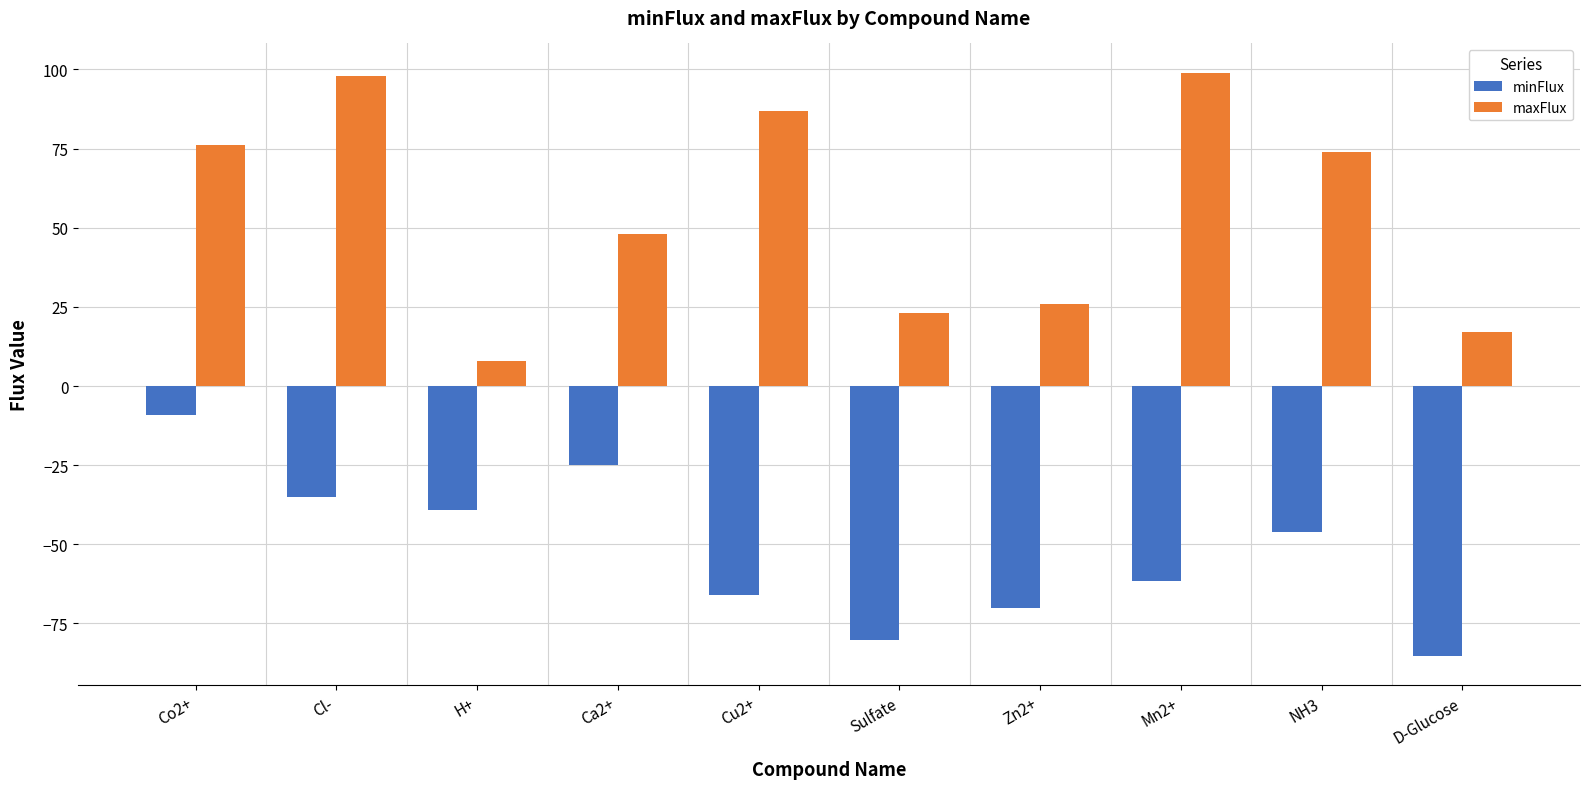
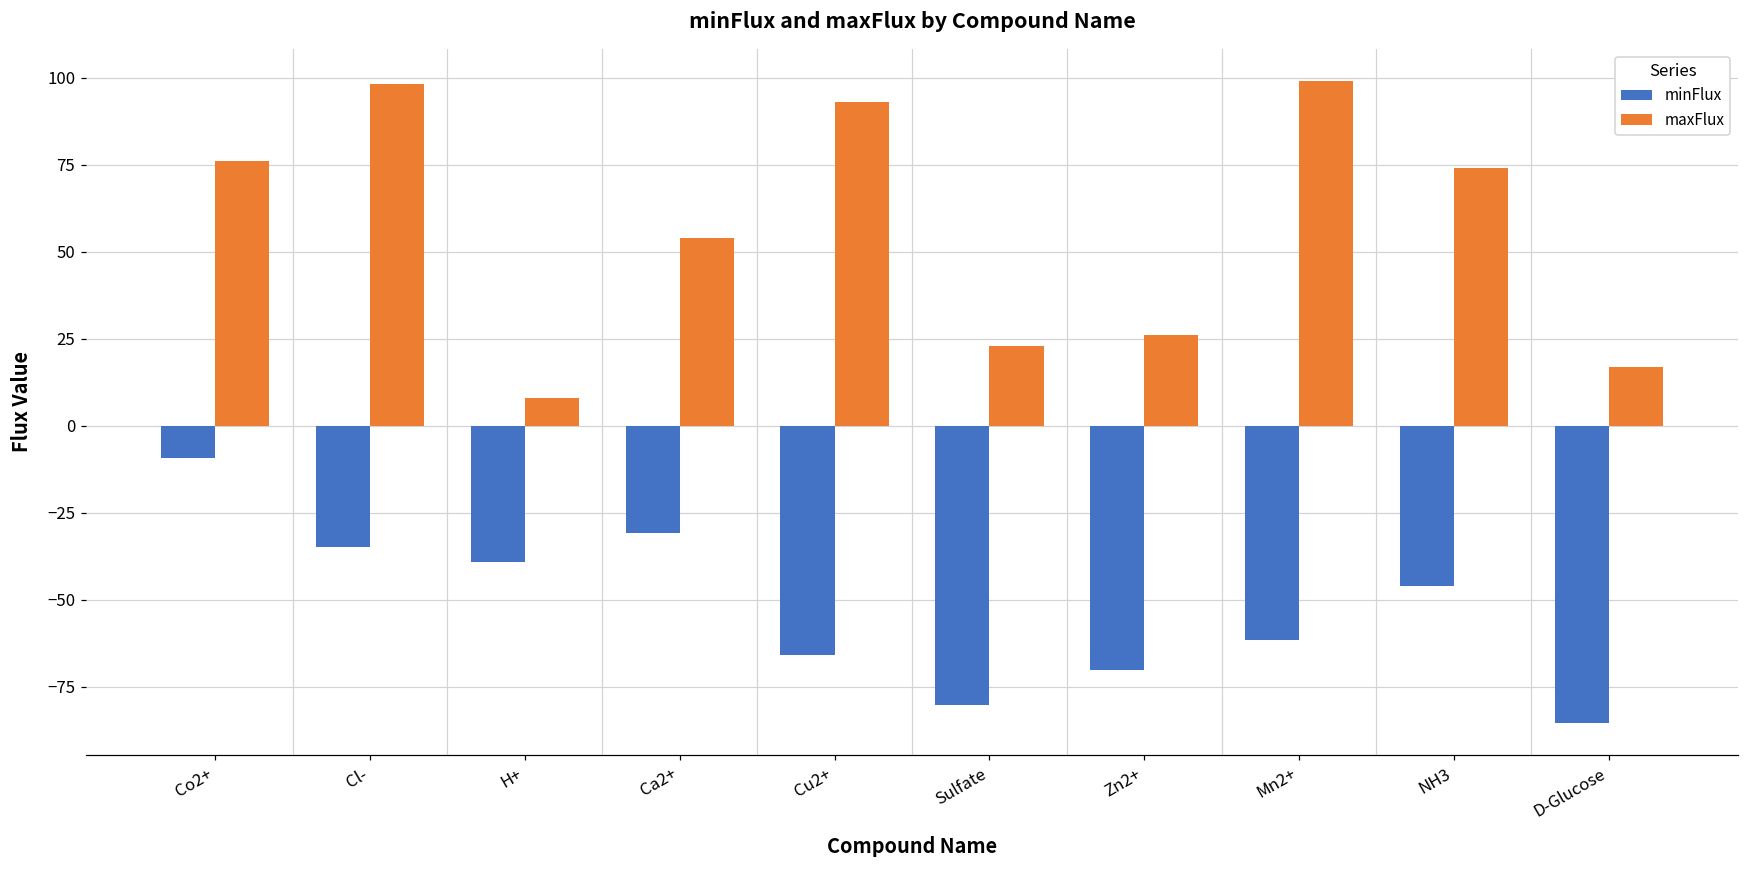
minFlux, Ca2+: -25 -> -31
maxFlux, Ca2+: 48 -> 54
maxFlux, Cu2+: 87 -> 93
